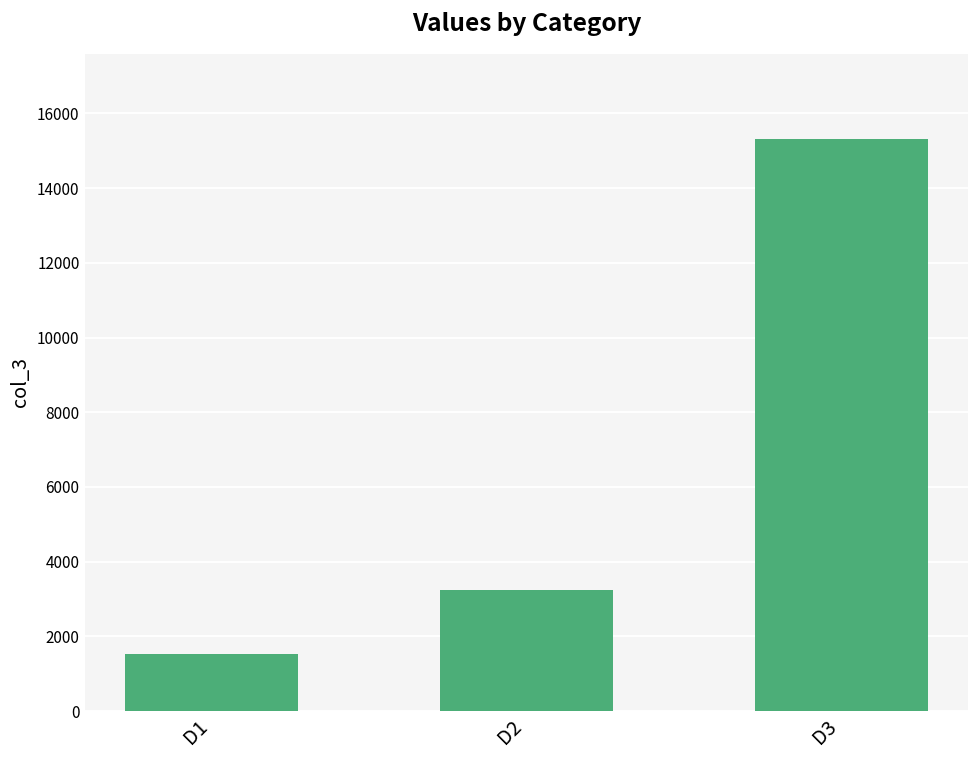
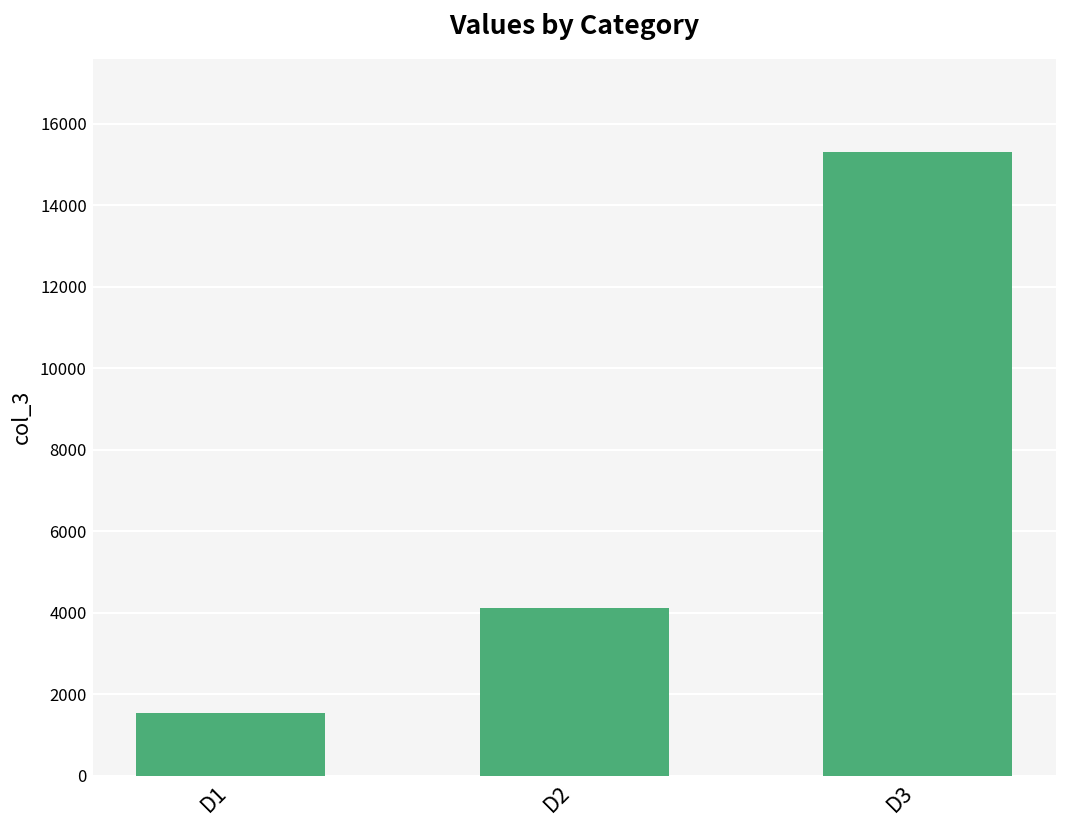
D2: 3300 -> 4100
